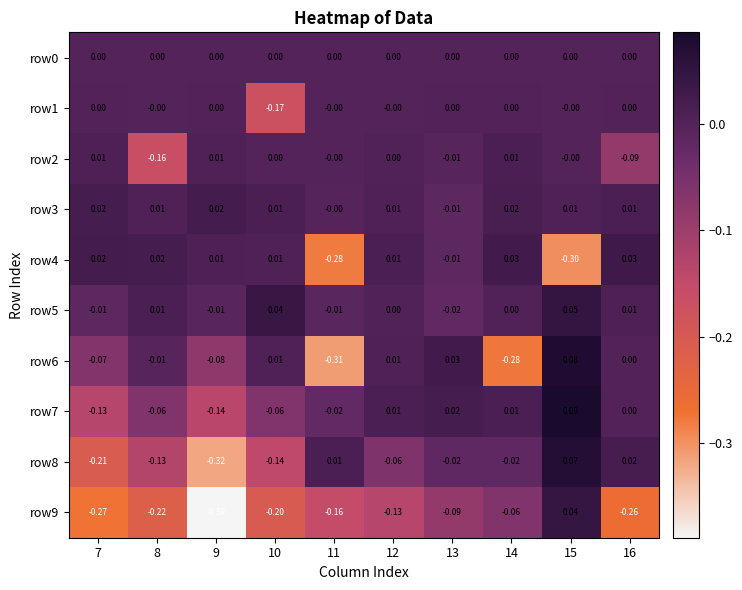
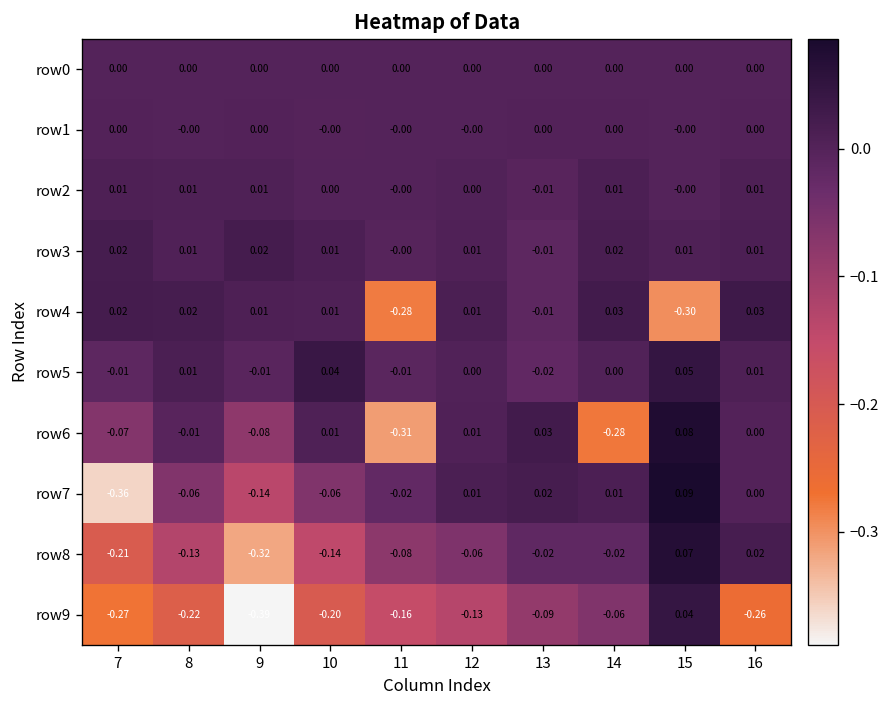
row1, 10: -0.17 -> -0.00
row2, 8: -0.16 -> 0.01
row2, 16: -0.09 -> 0.01
row7, 7: -0.13 -> -0.36
row8, 11: 0.01 -> -0.08
